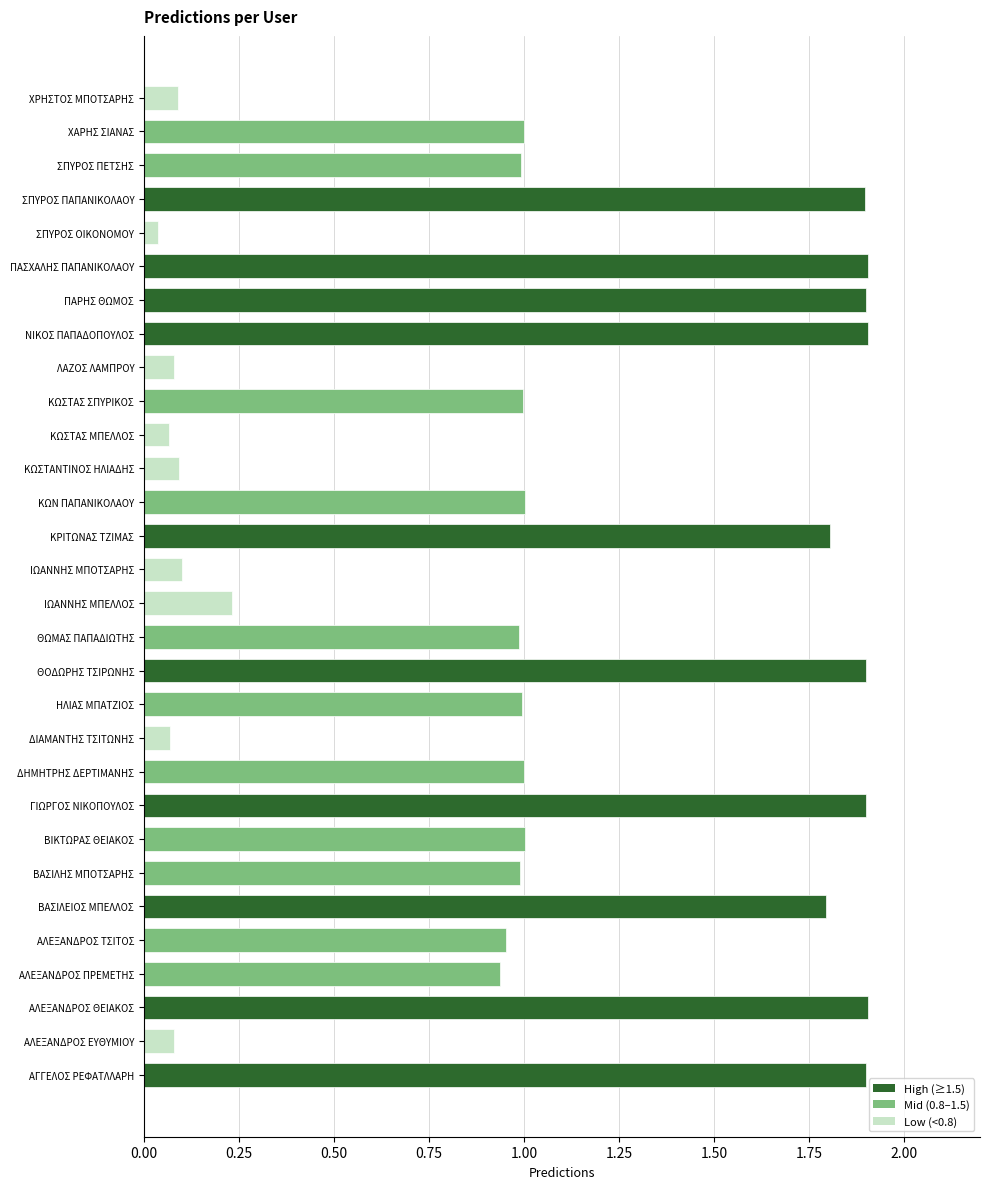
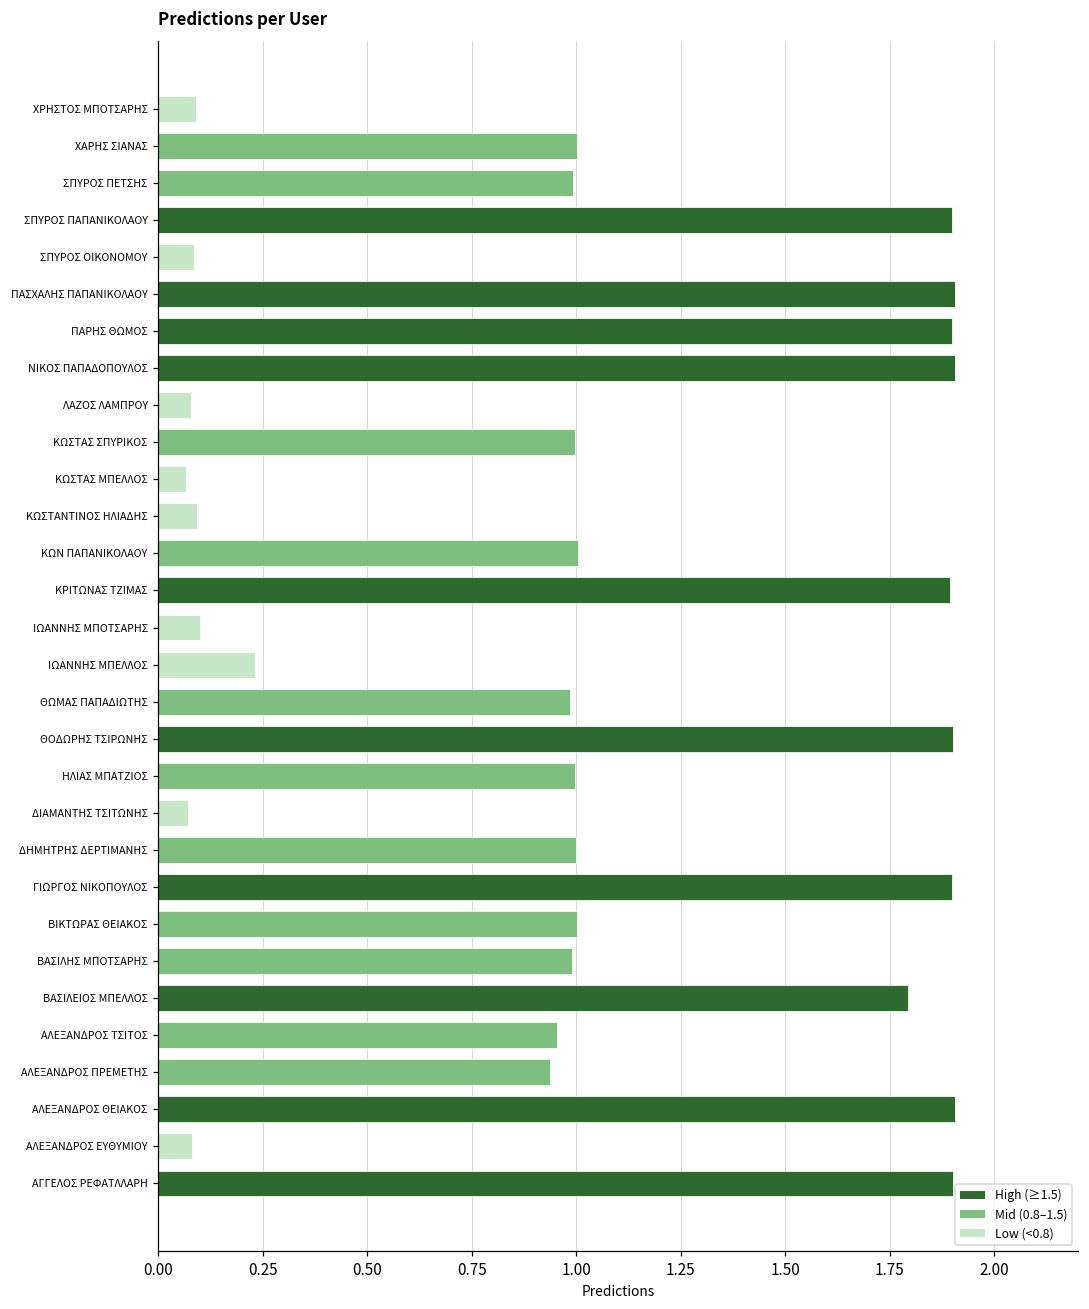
ΣΠΥΡΟΣ ΟΙΚΟΝΟΜΟΥ: 0.04 -> 0.09
ΚΡΙΤΩΝΑΣ ΤΖΙΜΑΣ: 1.81 -> 1.89
